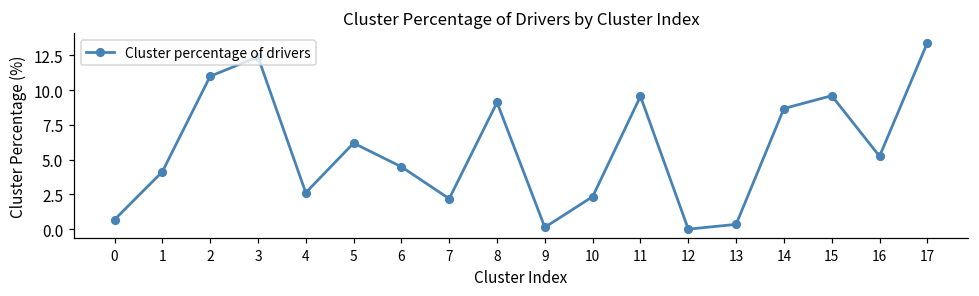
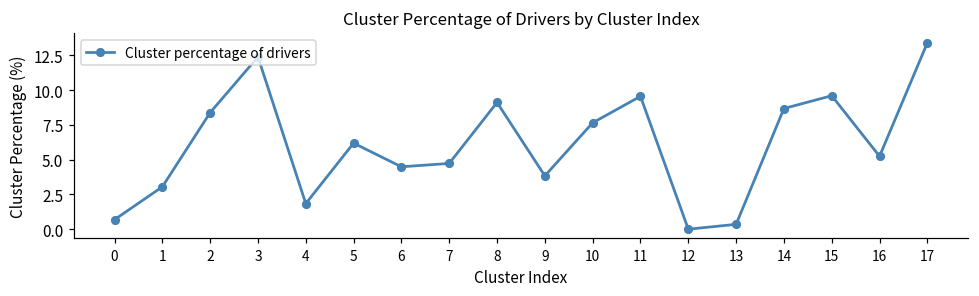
1: 4.1 -> 3.1
2: 11.0 -> 8.4
4: 2.6 -> 1.8
7: 2.2 -> 4.7
9: 0.1 -> 3.8
10: 2.3 -> 7.6
